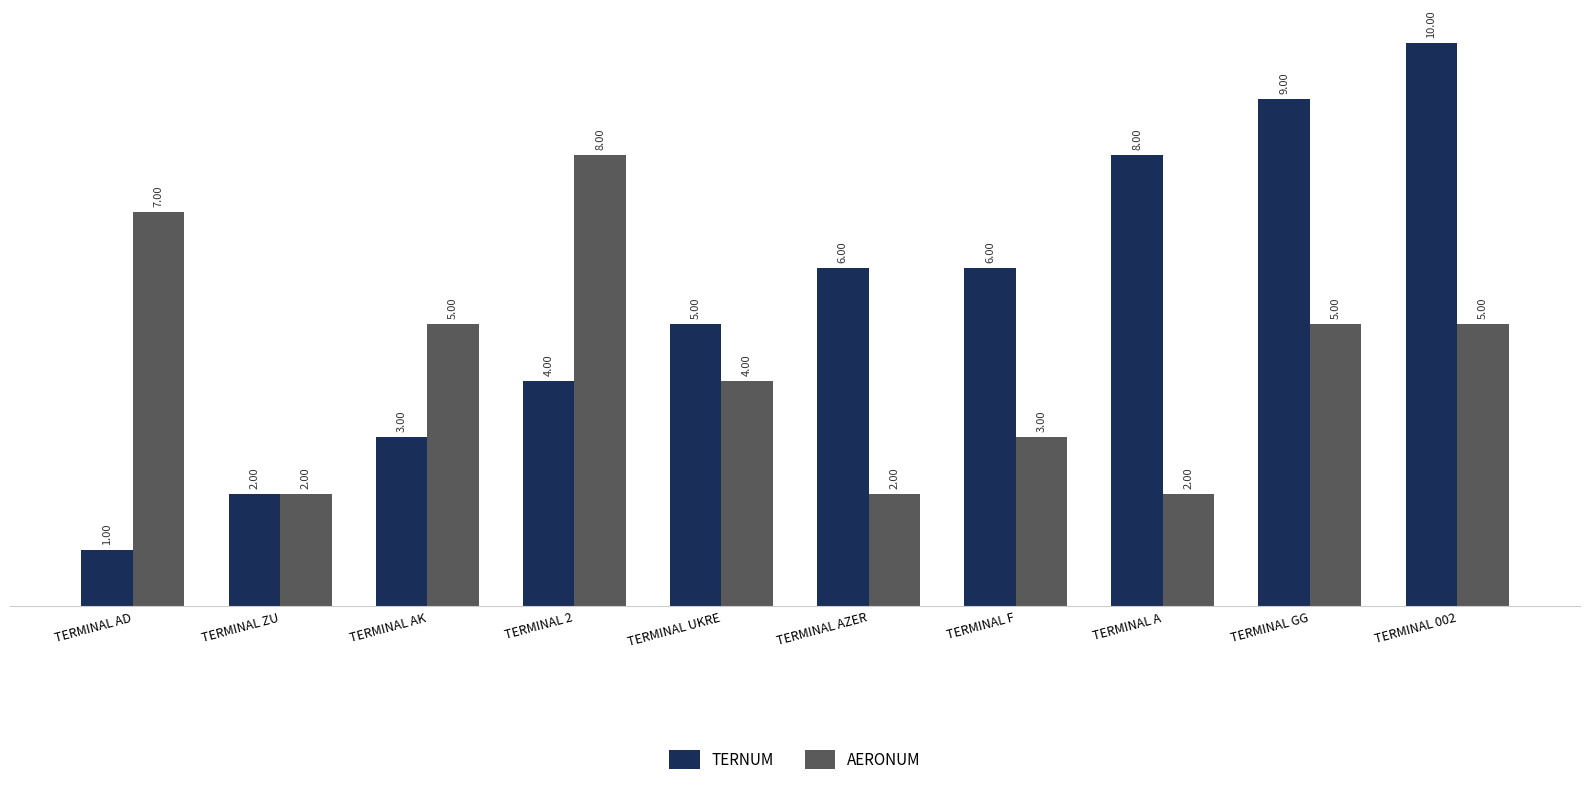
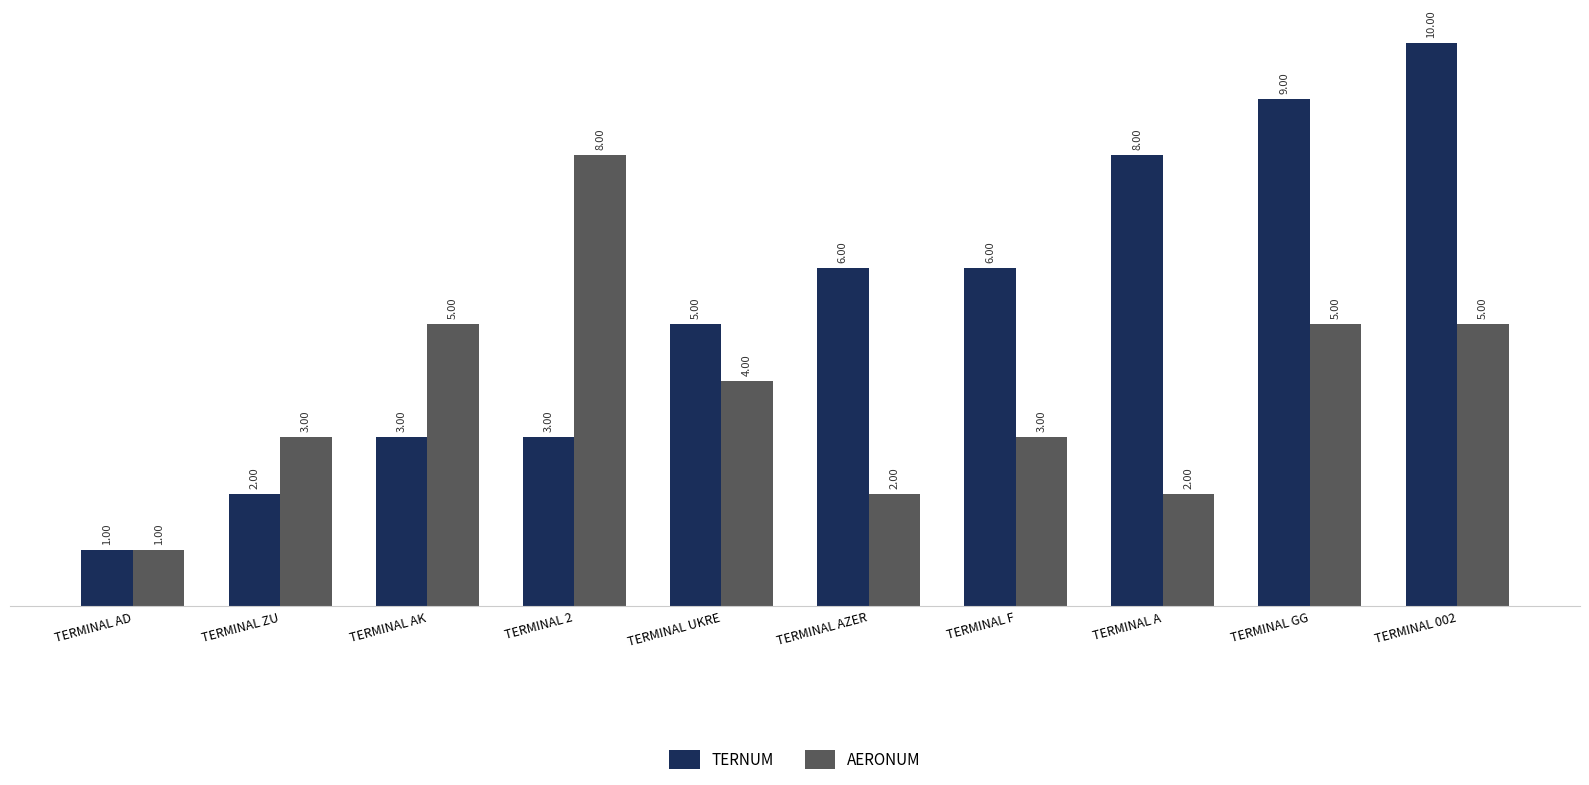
AERONUM, TERMINAL AD: 7.00 -> 1.00
AERONUM, TERMINAL ZU: 2.00 -> 3.00
TERNUM, TERMINAL 2: 4.00 -> 3.00
